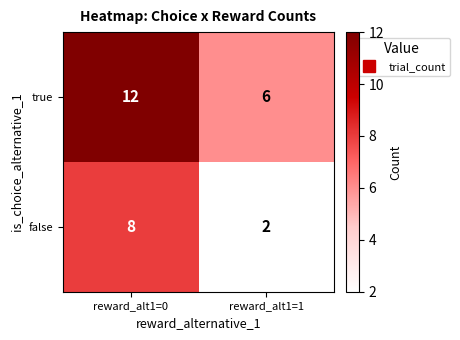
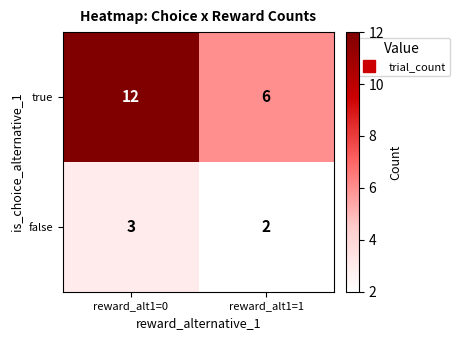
false, reward_alt1=0: 8 -> 3
